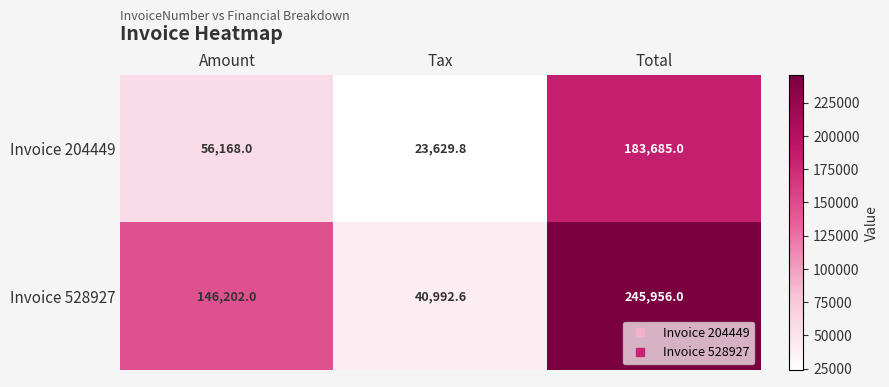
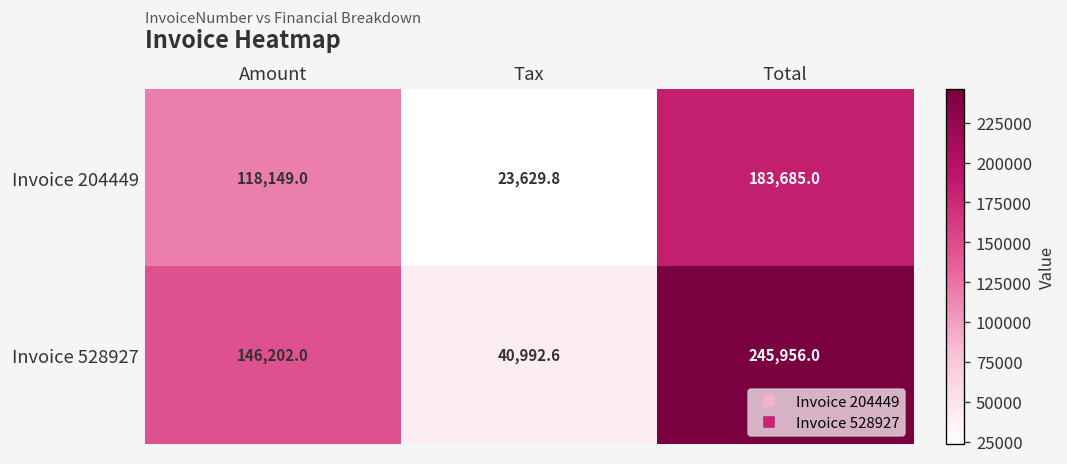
Invoice 204449, Amount: 56,168.0 -> 118,149.0
